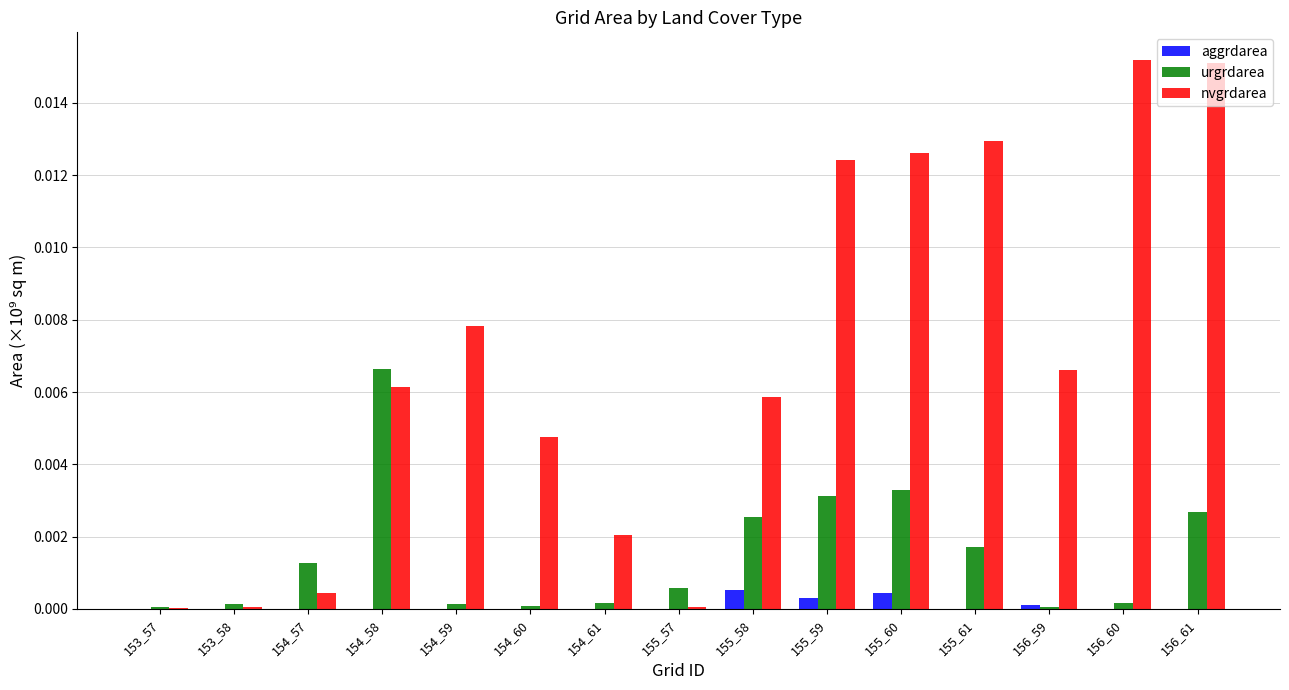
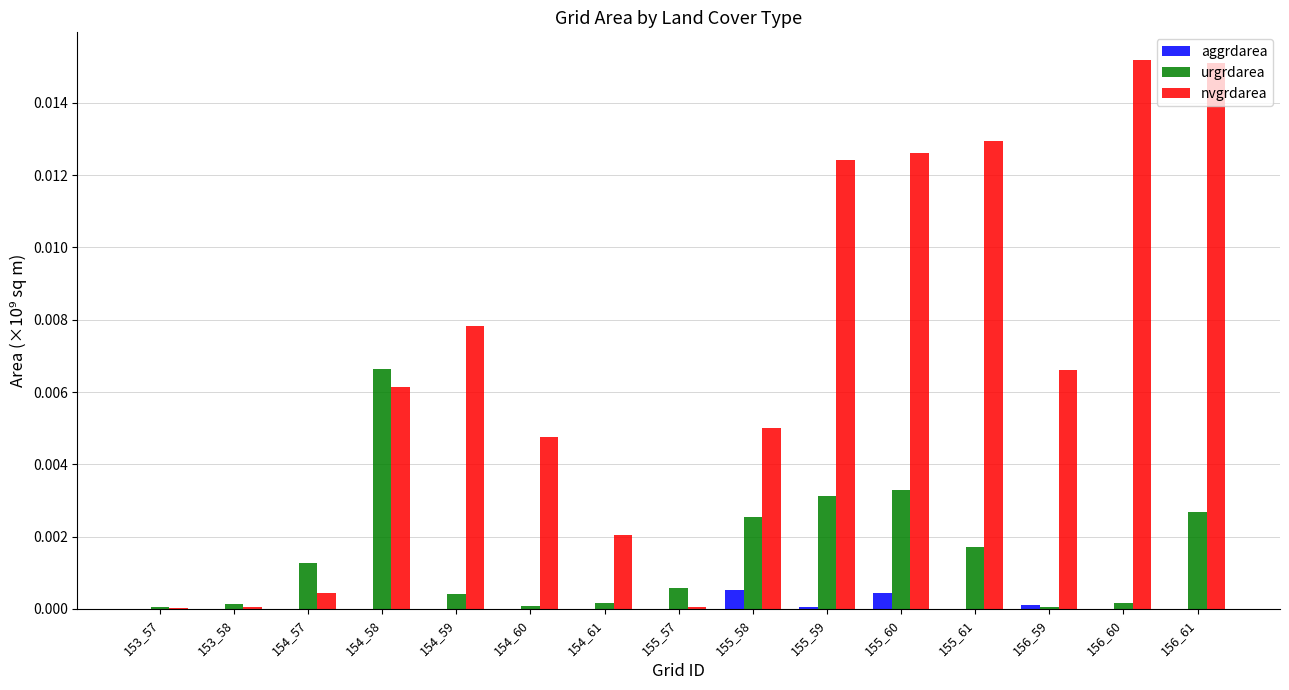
urgrdarea, 154_59: 0.0001 -> 0.0004
nvgrdarea, 155_58: 0.0059 -> 0.0050
aggrdarea, 155_59: 0.0003 -> 0.0000
